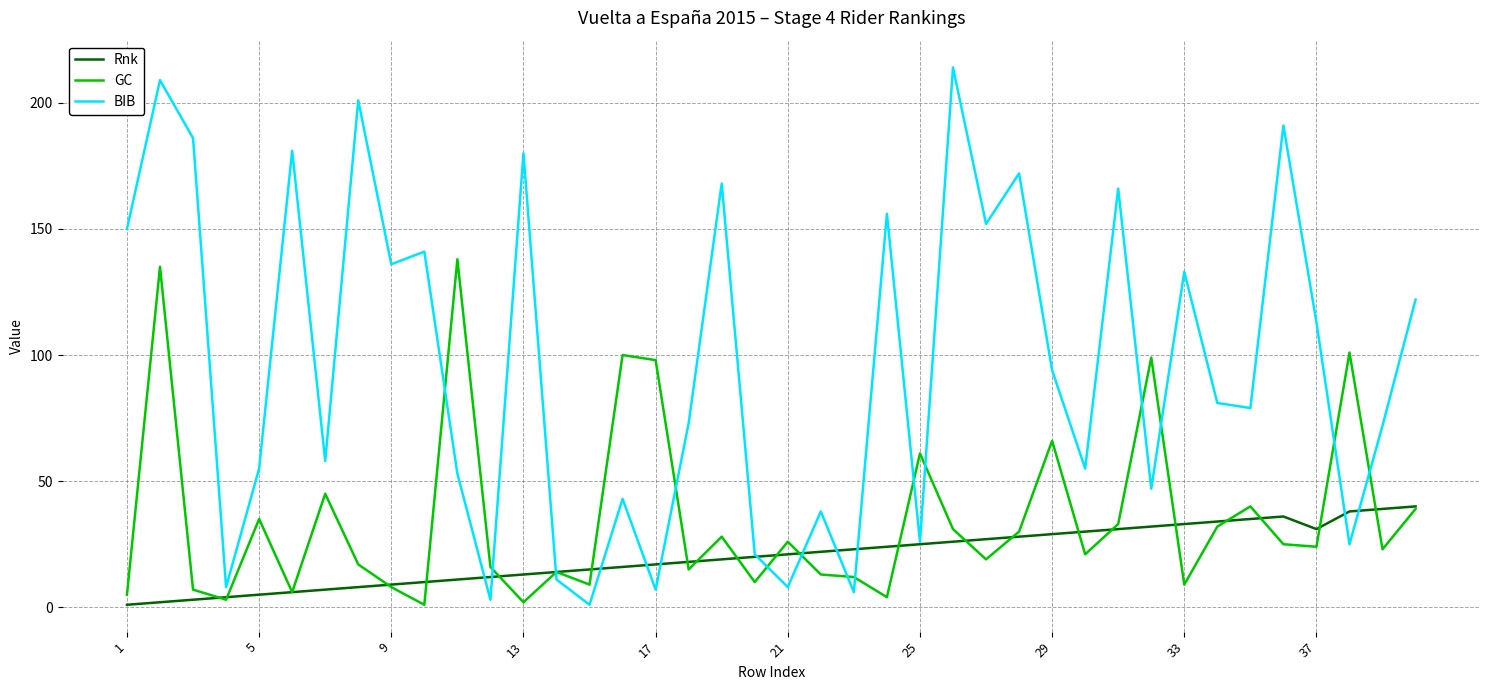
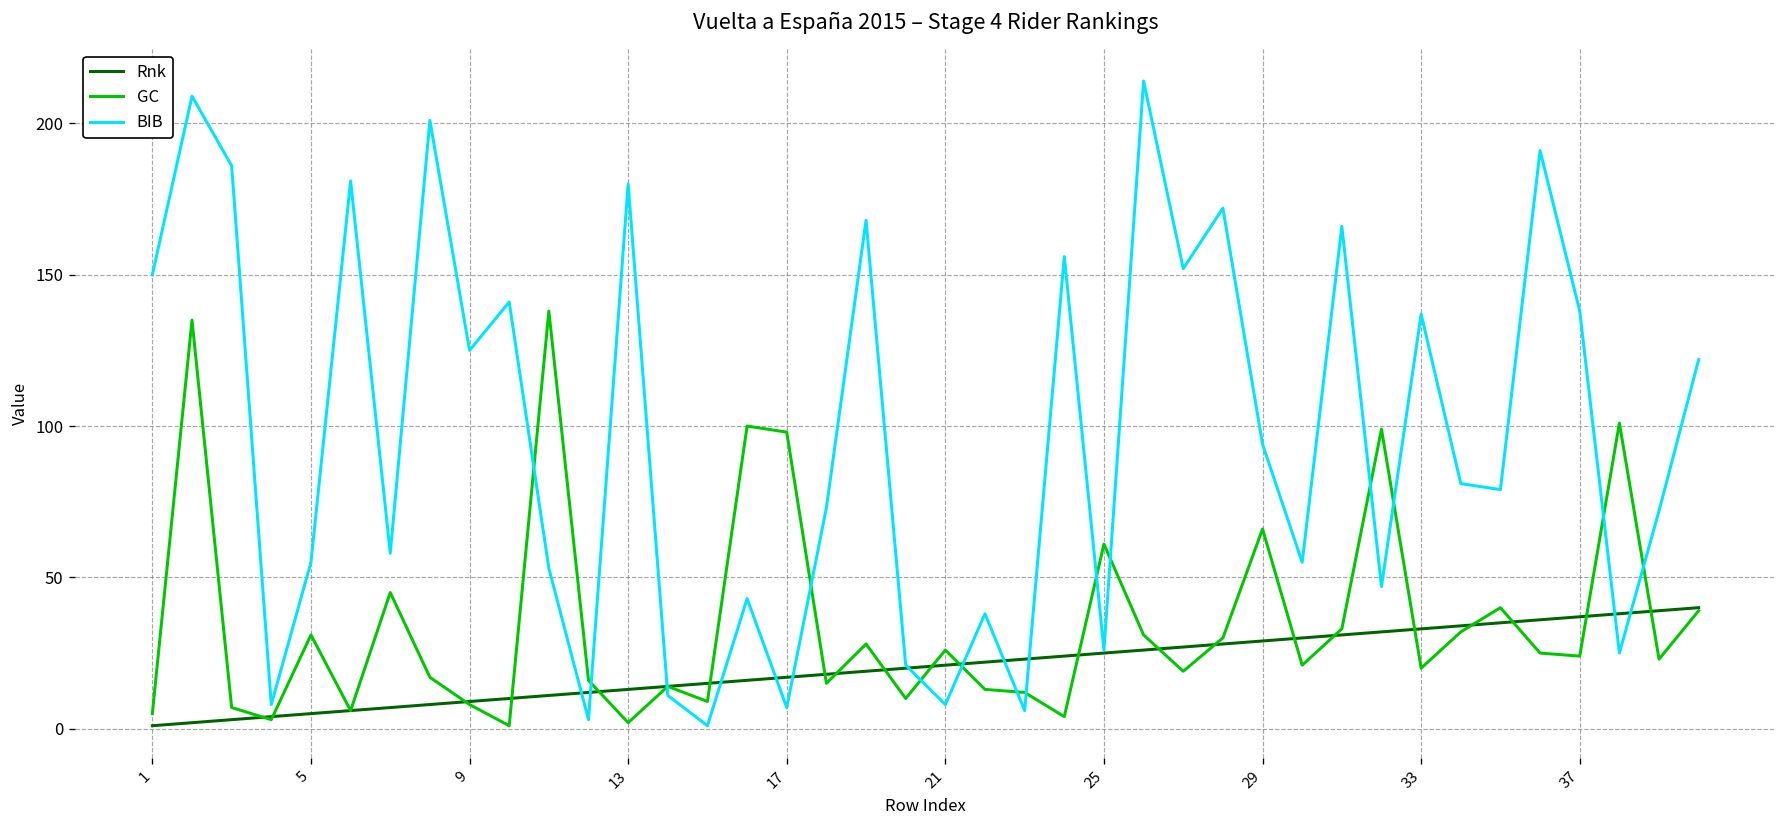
GC, 5: 35 -> 31
BIB, 9: 136 -> 125
GC, 33: 9 -> 20
BIB, 33: 133 -> 137
Rnk, 37: 31 -> 37
BIB, 37: 113 -> 138
